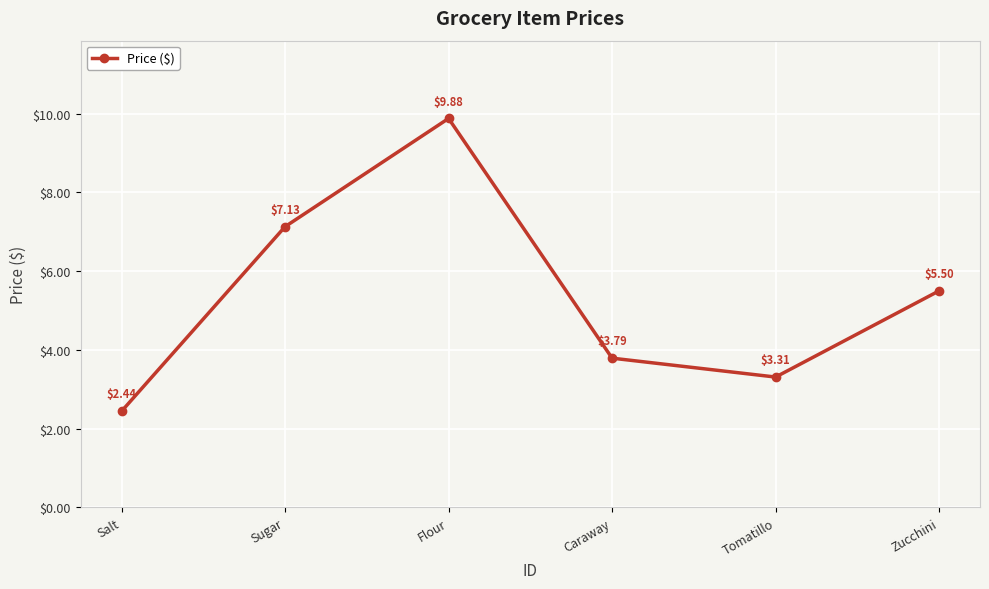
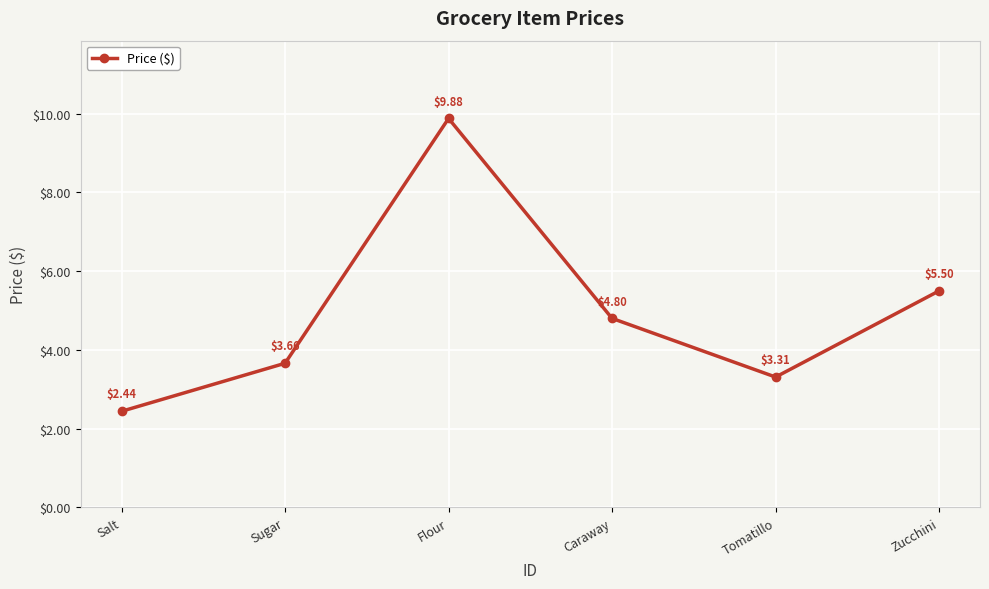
Sugar: $7.13 -> $3.66
Caraway: $3.79 -> $4.80
